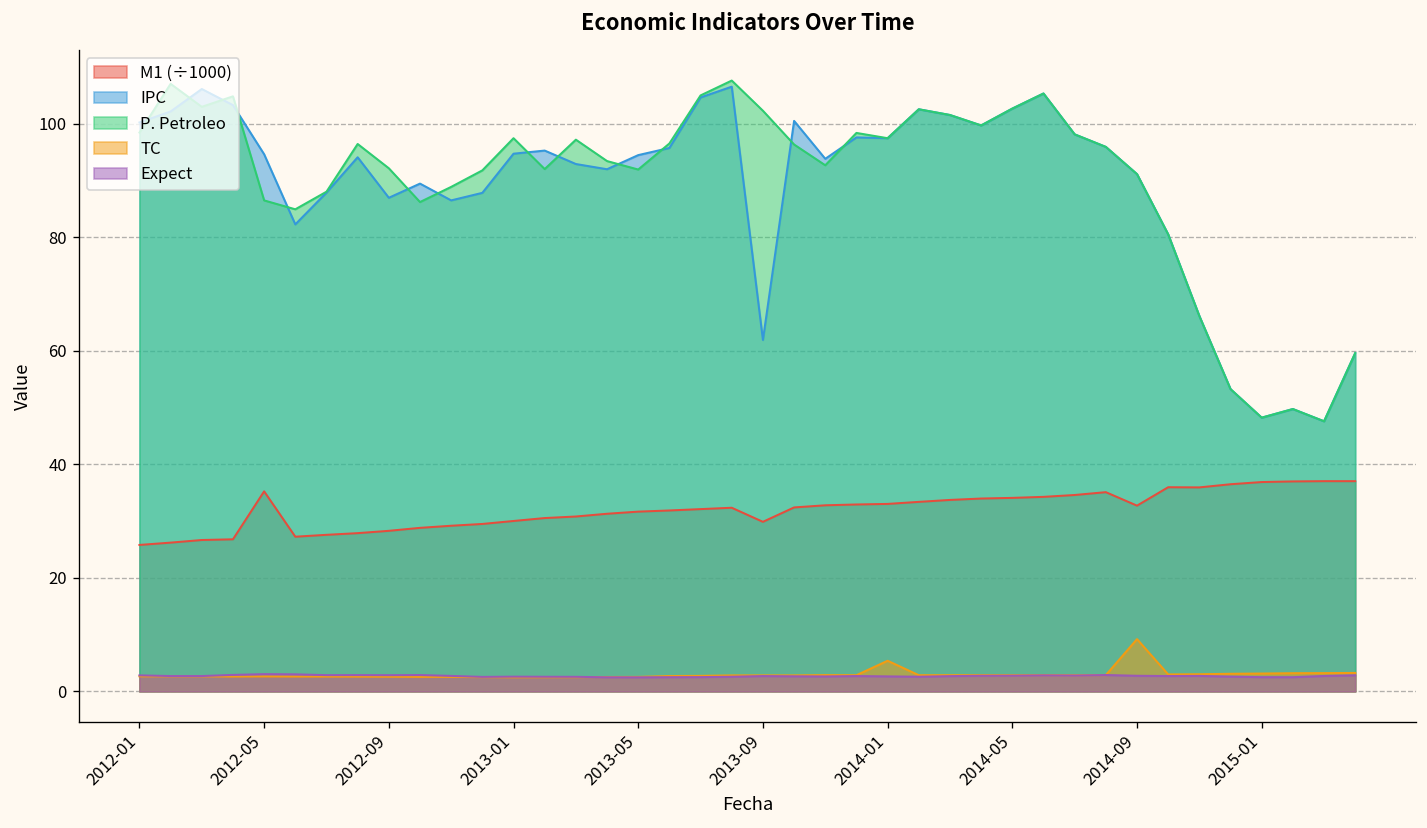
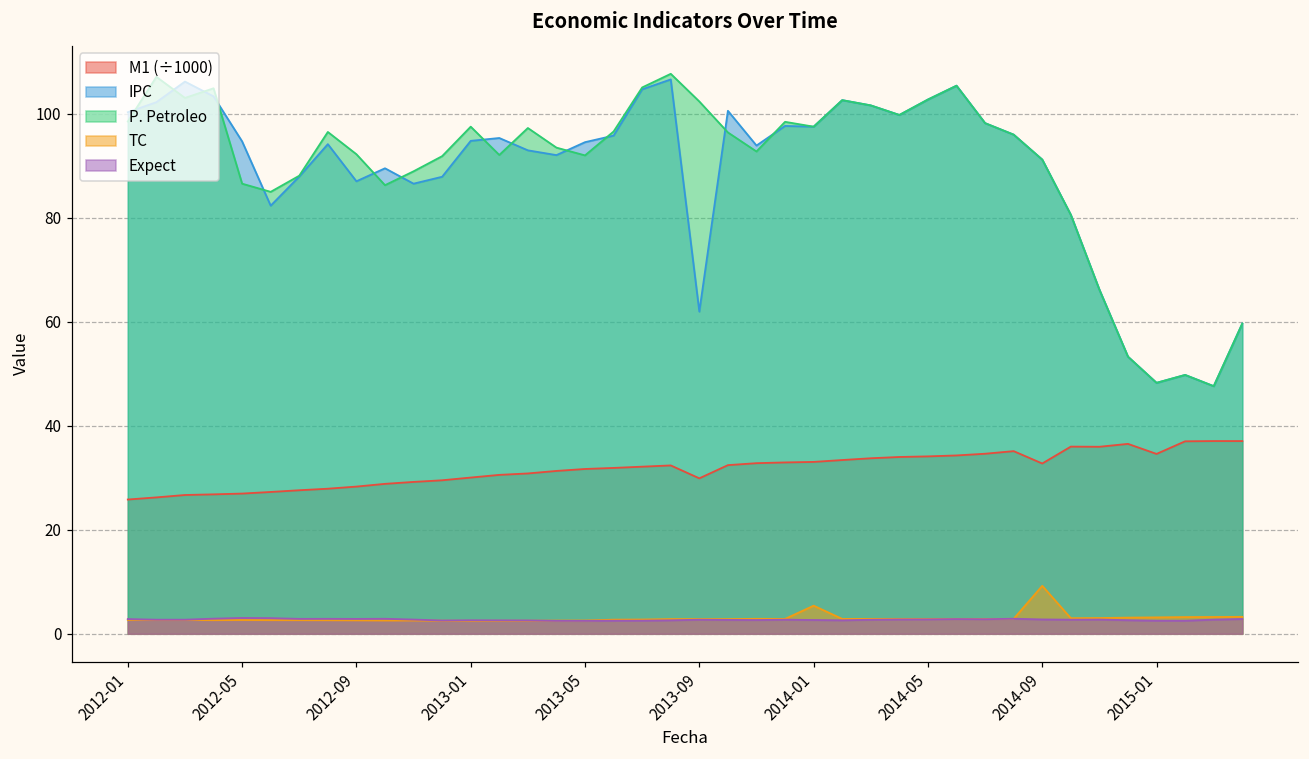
M1 (÷1000), 2012-05: 35 -> 27
M1 (÷1000), 2015-01: 37 -> 35
